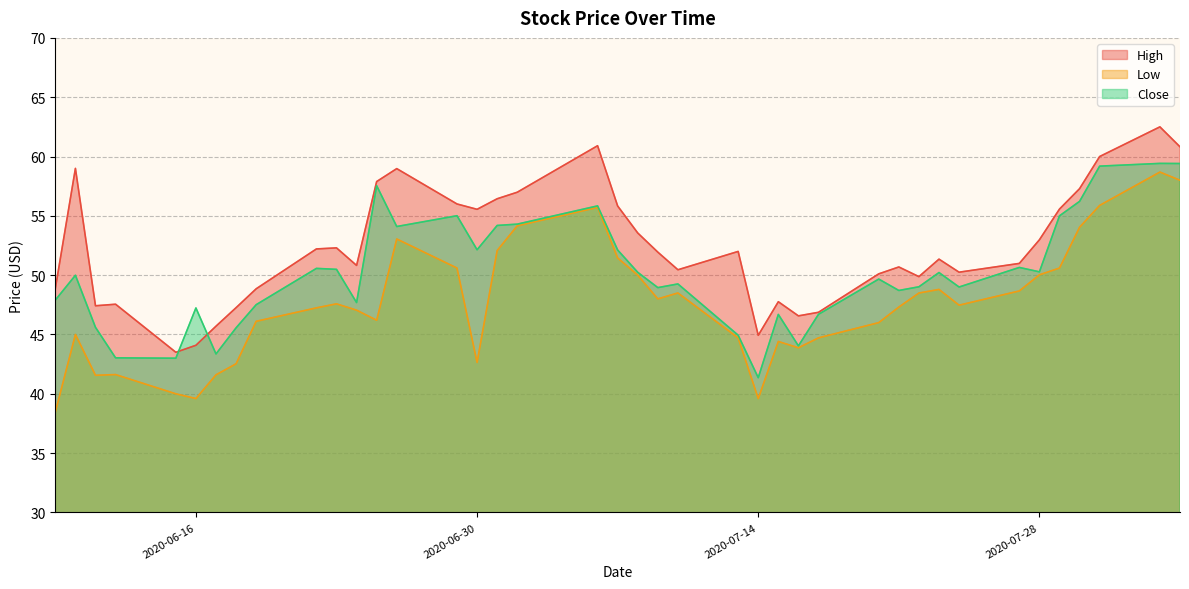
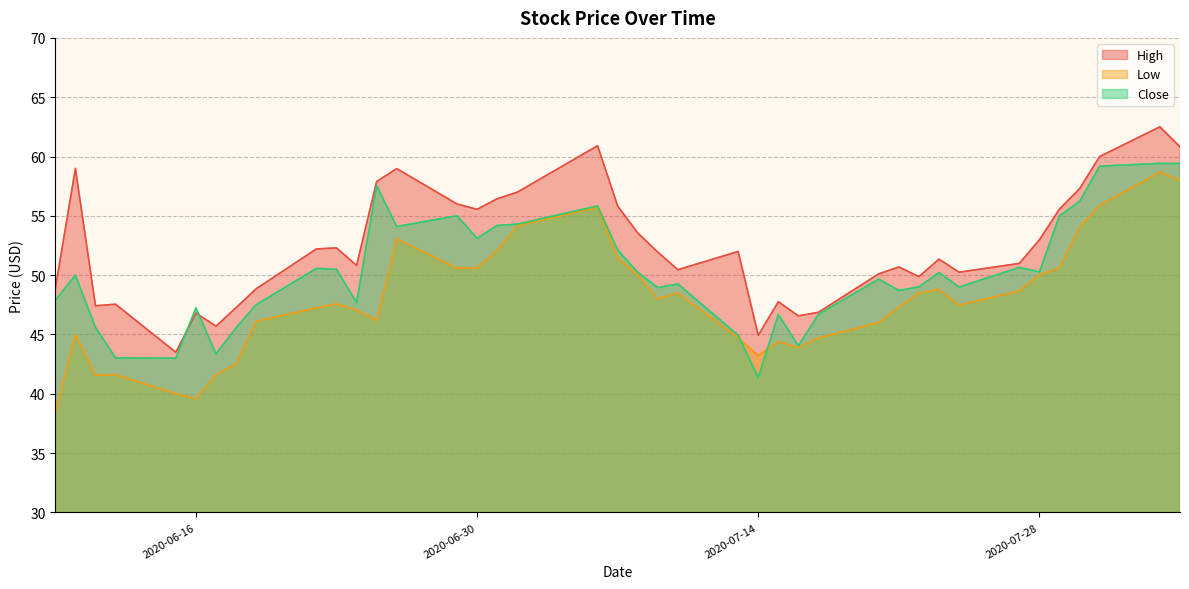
High, 2020-06-16: 44.1 -> 46.8
Low, 2020-06-30: 42.6 -> 50.6
Close, 2020-06-30: 52.1 -> 53.1
Low, 2020-07-14: 39.6 -> 43.2
